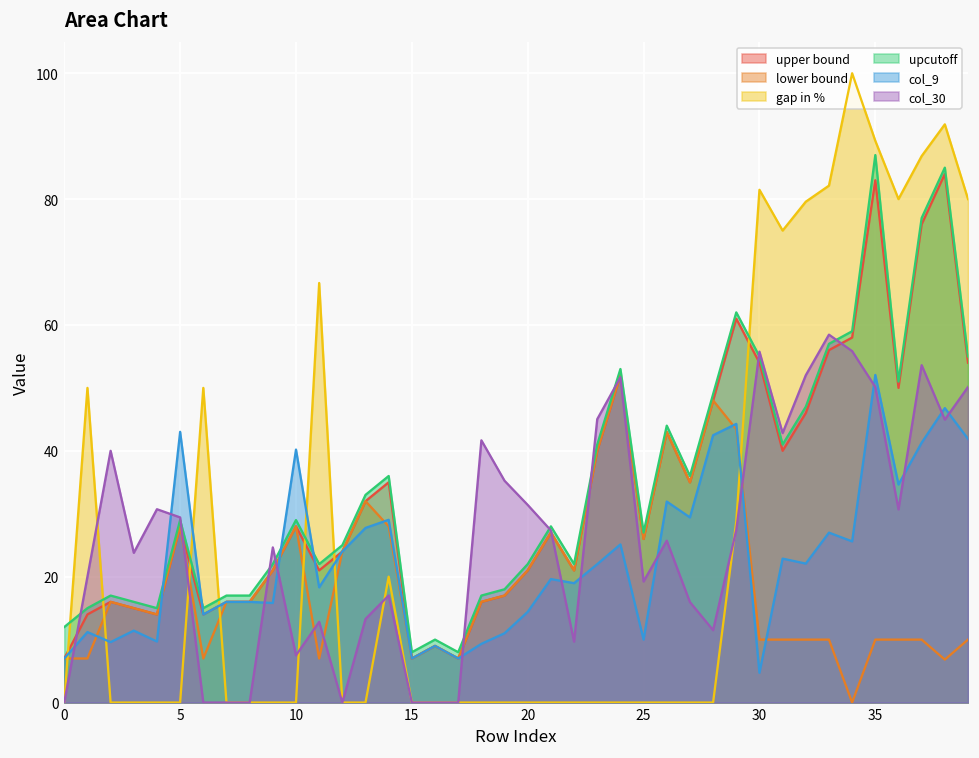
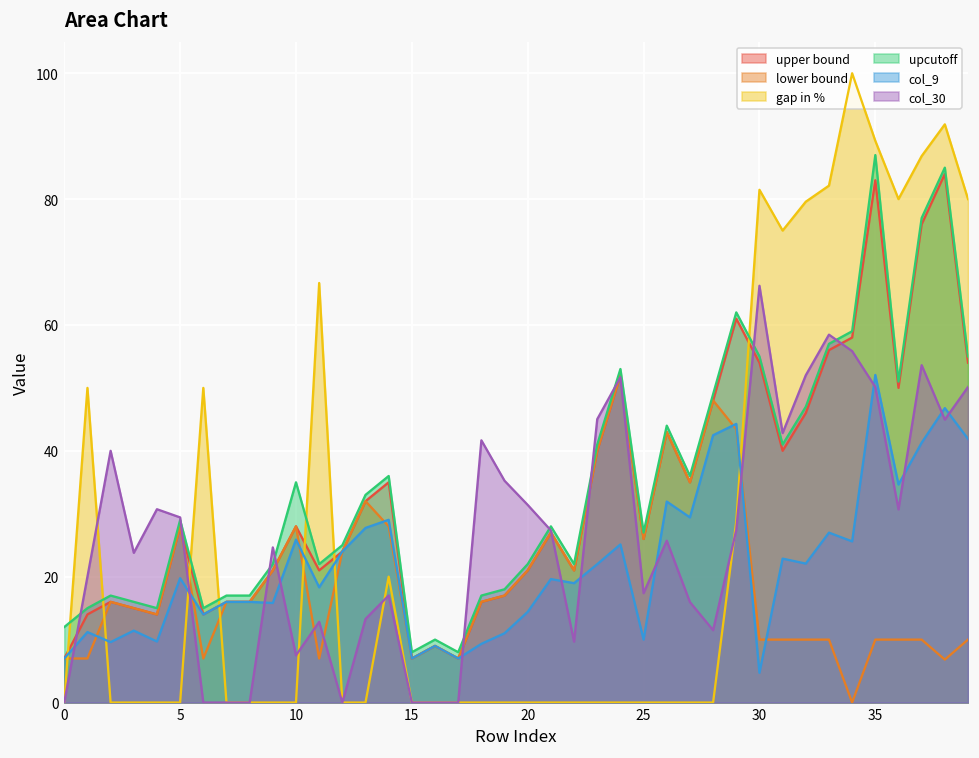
col_9, 5: 43 -> 20
upcutoff, 10: 29 -> 35
col_9, 10: 40 -> 26
col_30, 25: 19 -> 17
col_30, 30: 56 -> 66
